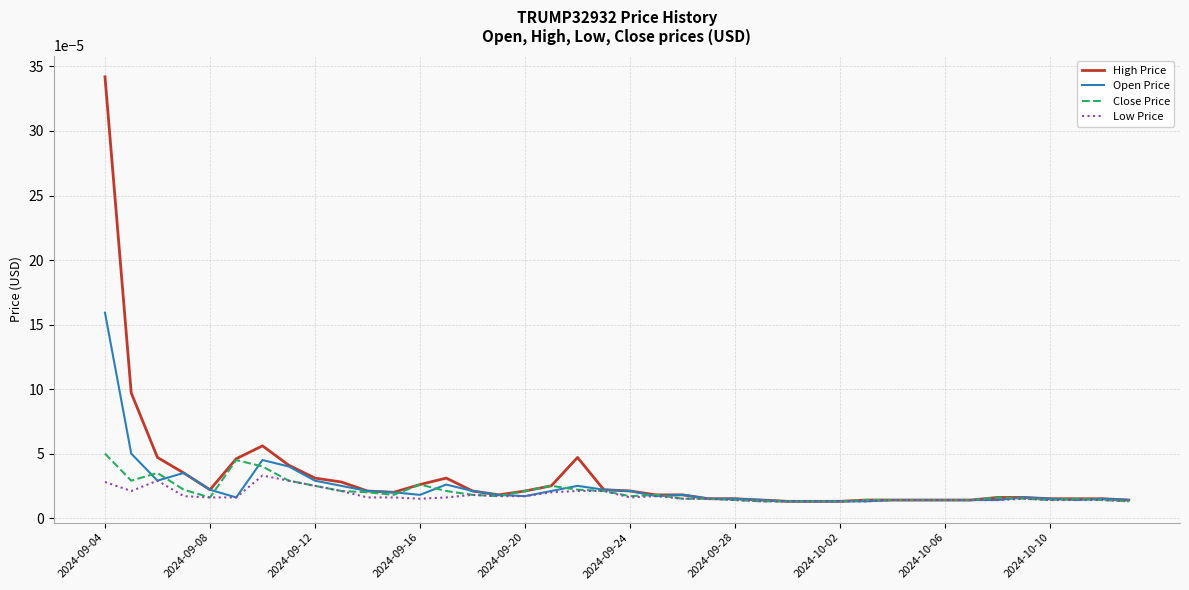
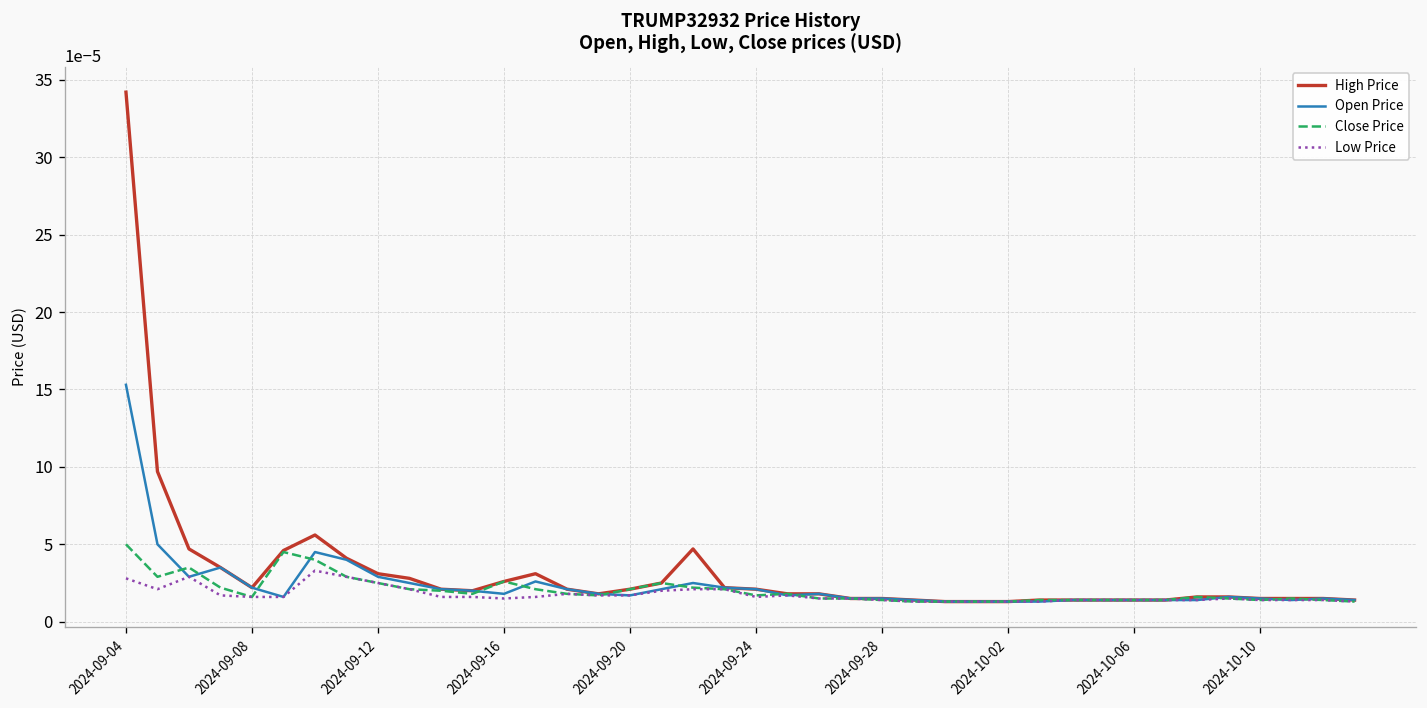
Open Price, 2024-09-04: 0.000159 -> 0.000153
